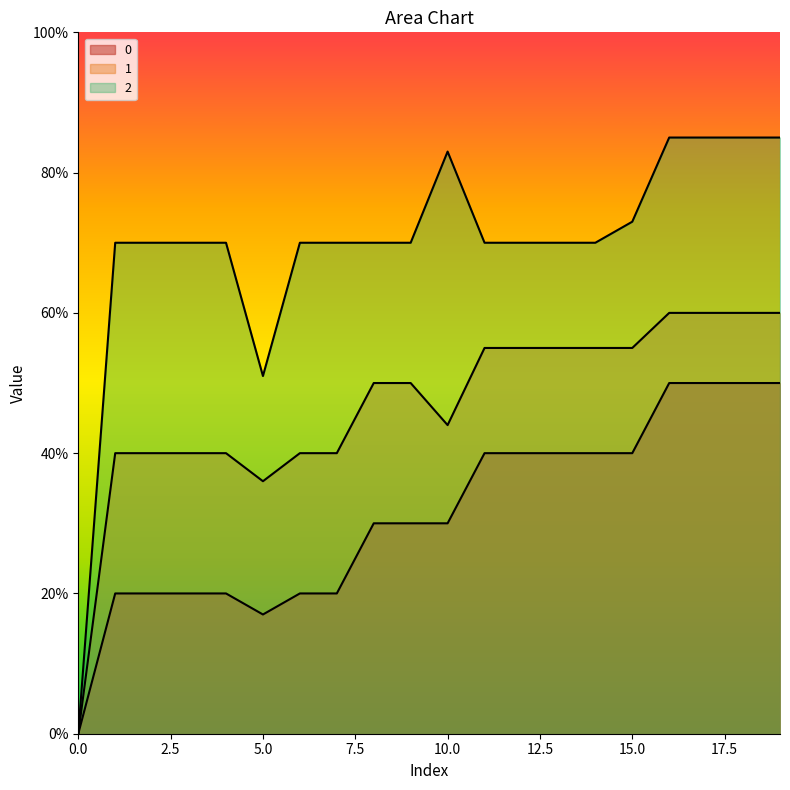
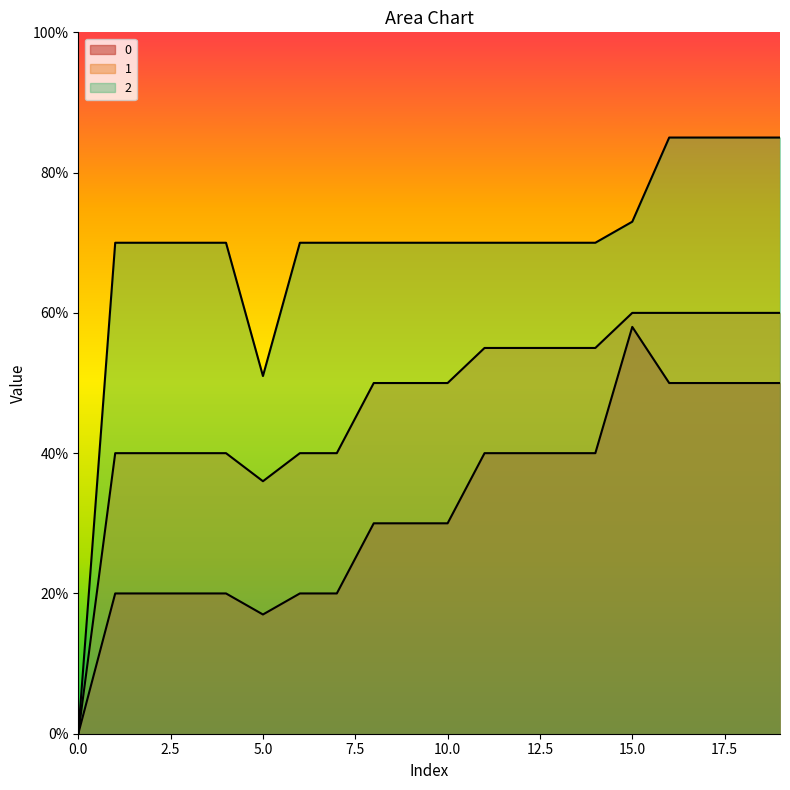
1, 10.0: 44% -> 50%
2, 10.0: 83% -> 70%
0, 15.0: 40% -> 58%
1, 15.0: 55% -> 60%
